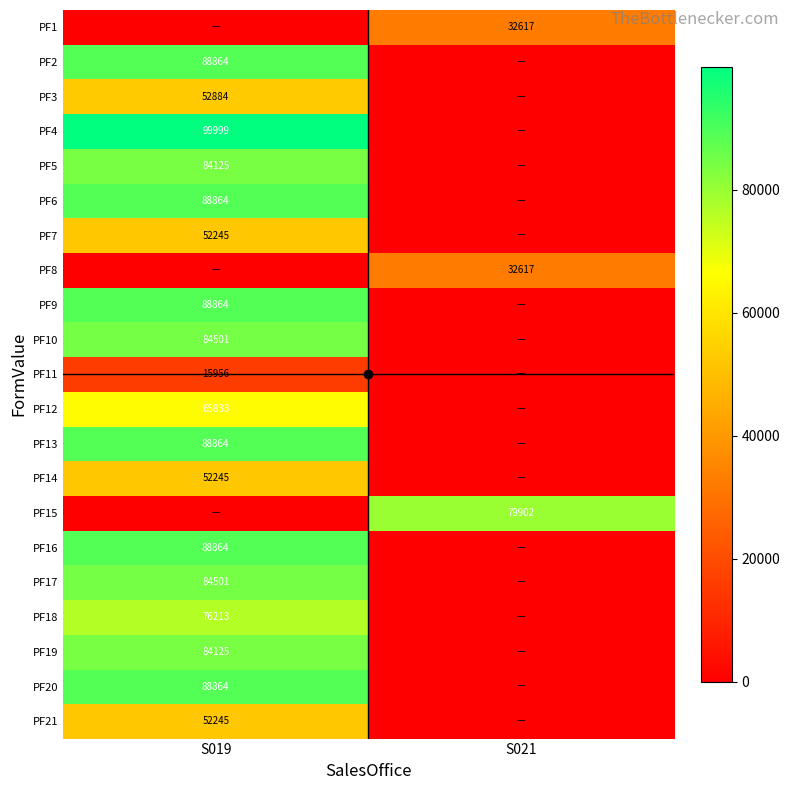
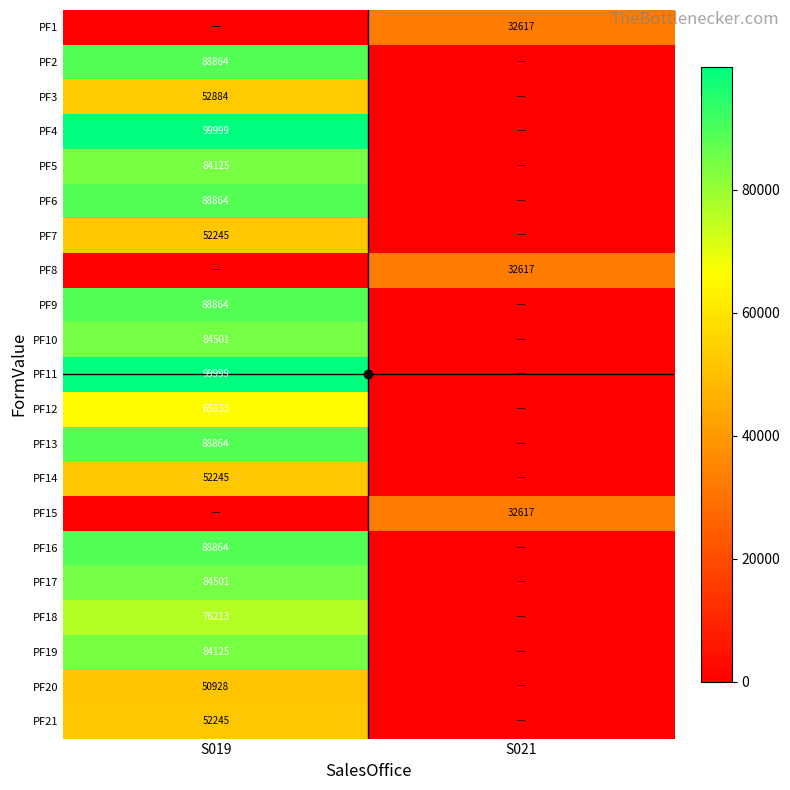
PF11, S019: 15956 -> 99999
PF15, S021: 79902 -> 32617
PF20, S019: 88864 -> 50928
